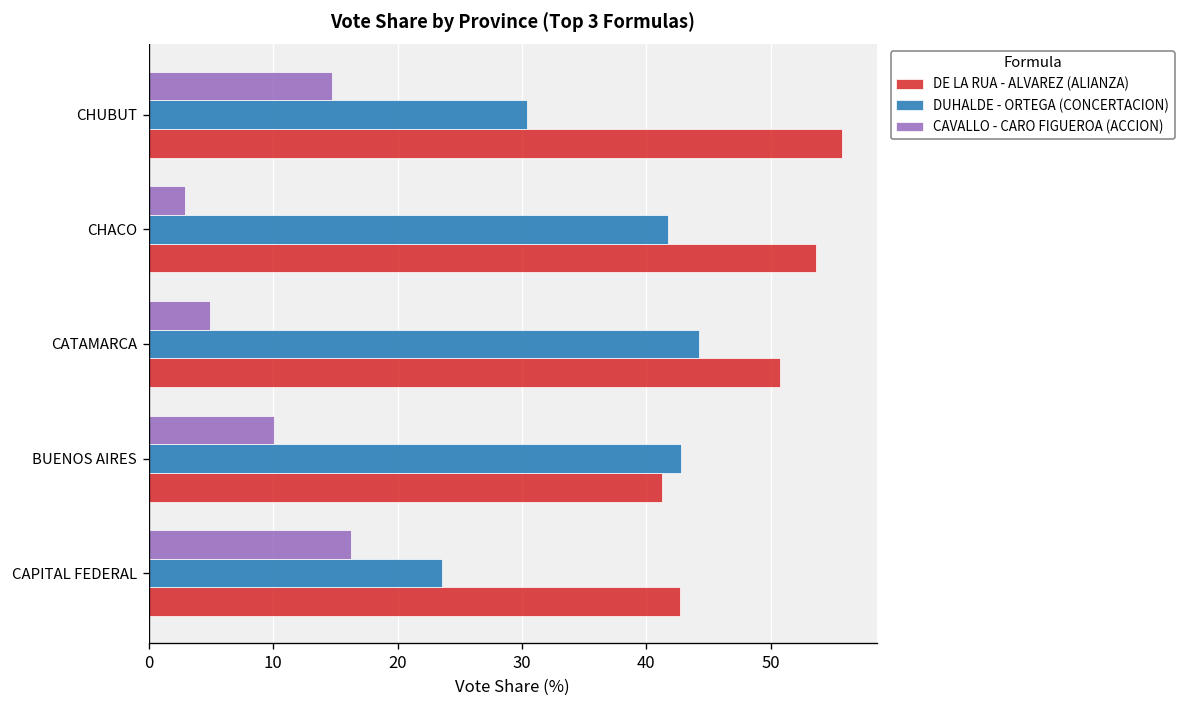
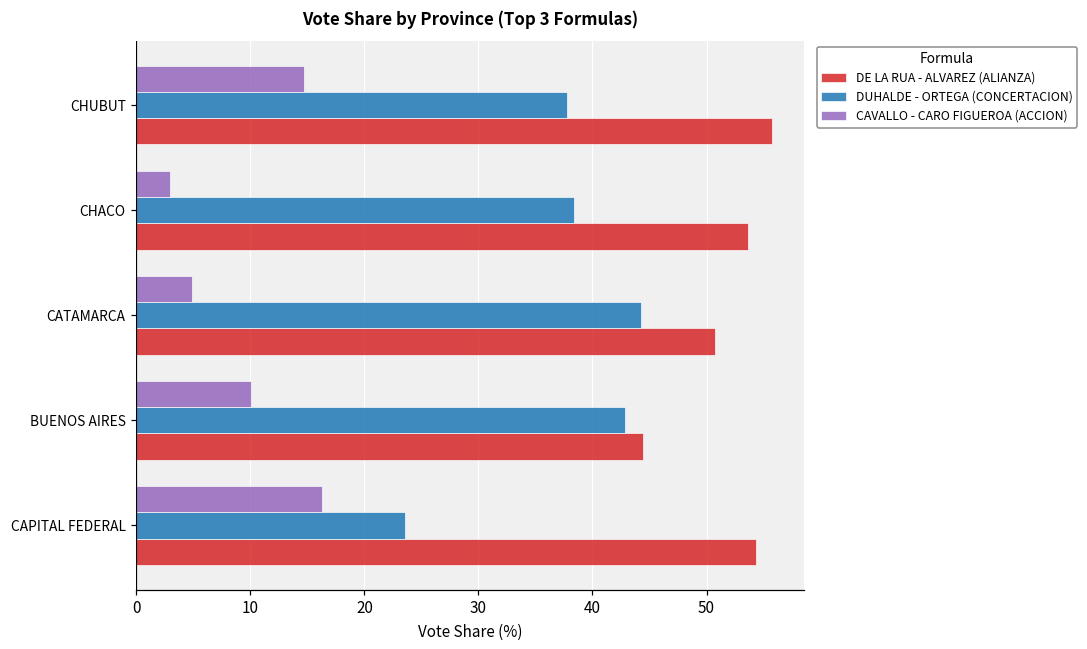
DUHALDE - ORTEGA (CONCERTACION), CHUBUT: 30.4 -> 37.8
DUHALDE - ORTEGA (CONCERTACION), CHACO: 41.7 -> 38.4
DE LA RUA - ALVAREZ (ALIANZA), BUENOS AIRES: 41.2 -> 44.5
DE LA RUA - ALVAREZ (ALIANZA), CAPITAL FEDERAL: 42.7 -> 54.3
